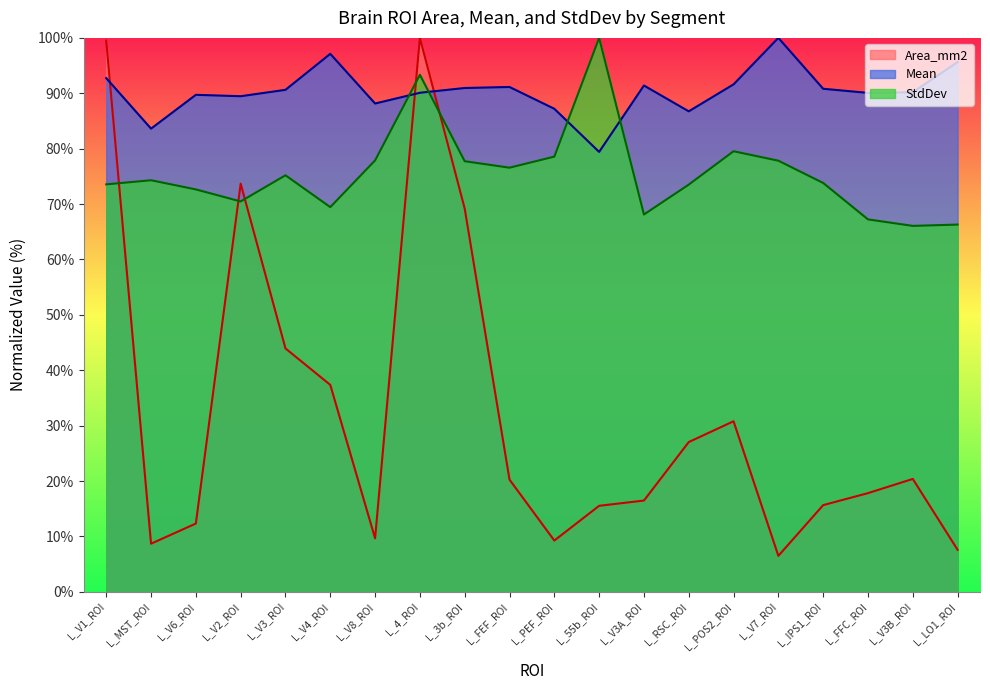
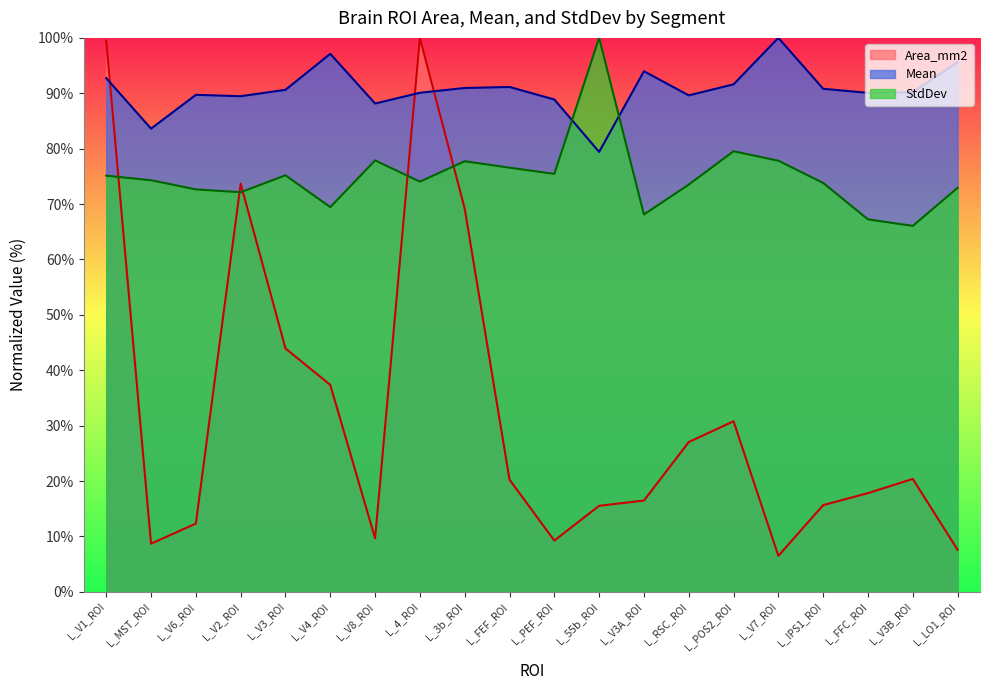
StdDev, L_V1_ROI: 74% -> 75%
StdDev, L_V2_ROI: 70% -> 72%
StdDev, L_4_ROI: 93% -> 74%
Mean, L_PEF_ROI: 87% -> 89%
StdDev, L_PEF_ROI: 79% -> 75%
Mean, L_V3A_ROI: 91% -> 94%
Mean, L_RSC_ROI: 87% -> 90%
StdDev, L_LO1_ROI: 66% -> 73%
